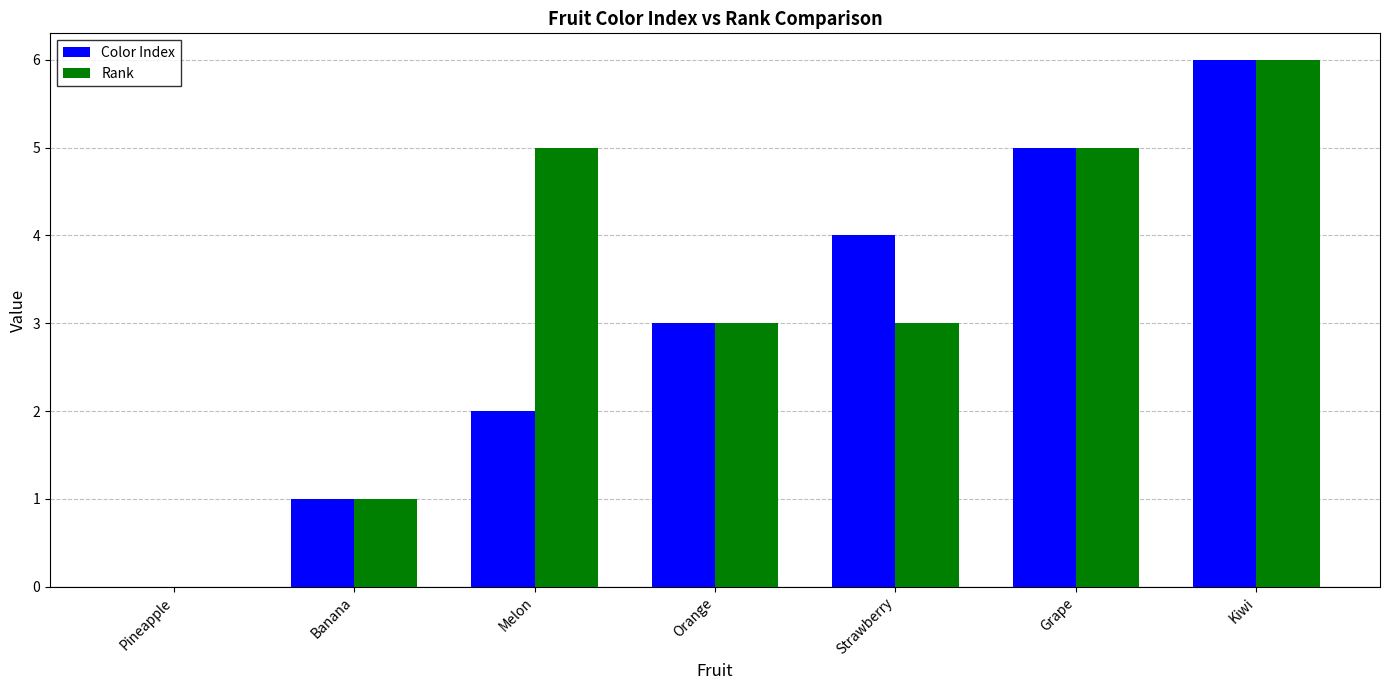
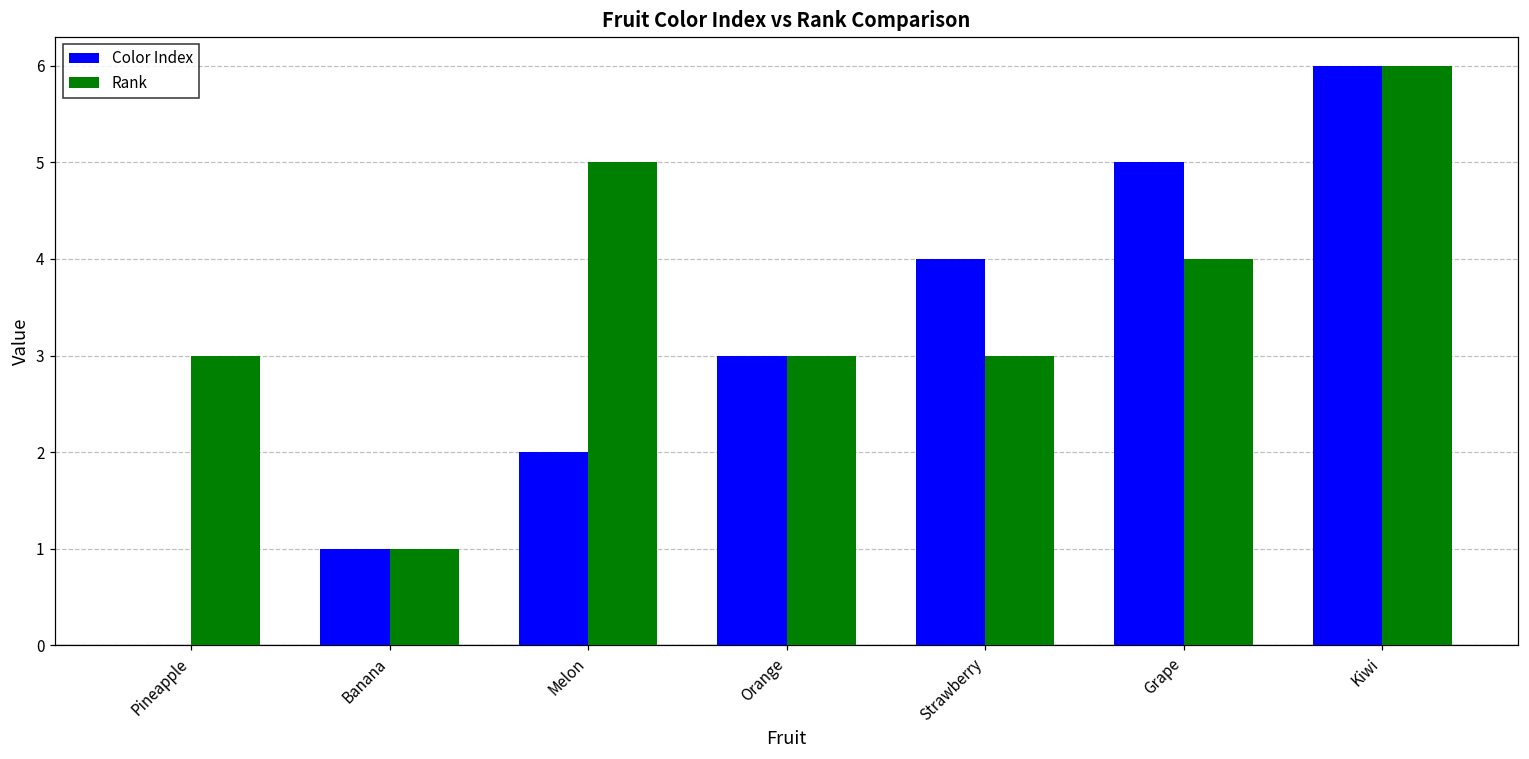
Rank, Pineapple: 0 -> 3
Rank, Grape: 5 -> 4
